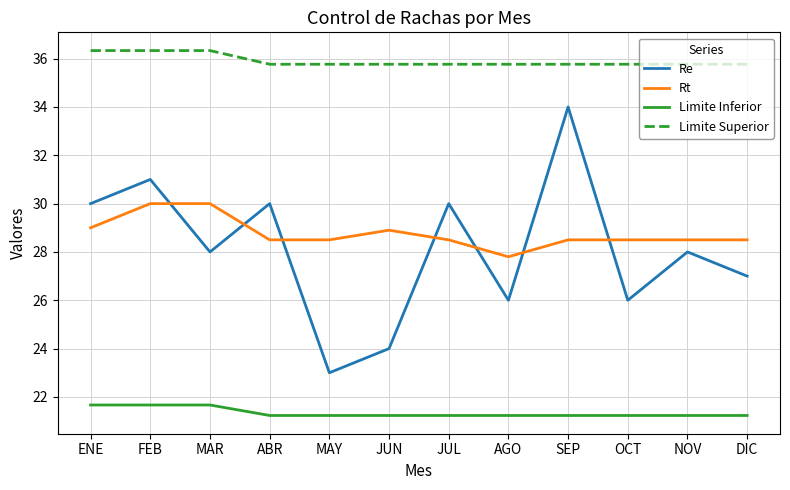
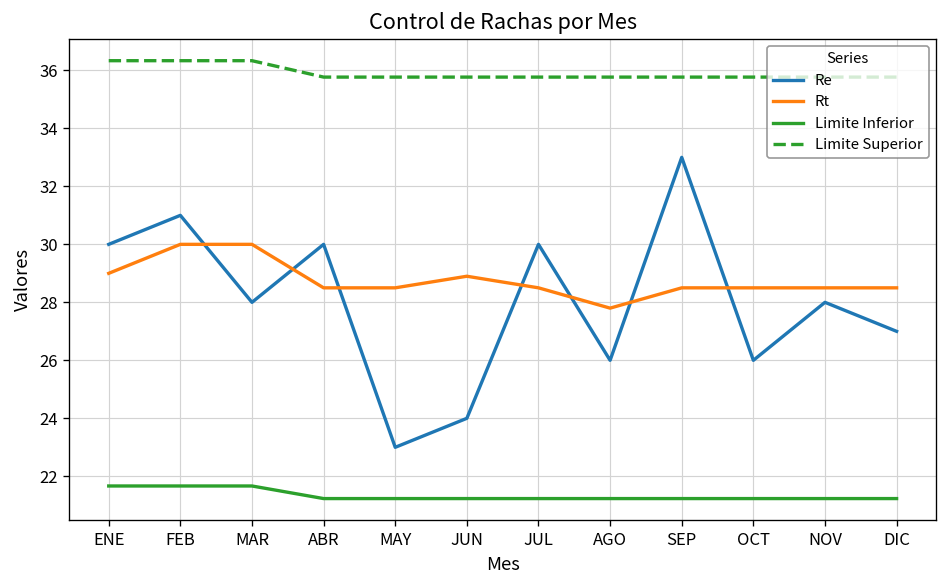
Re, SEP: 34 -> 33
